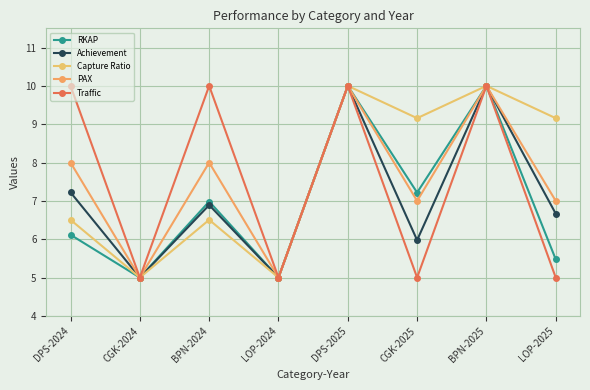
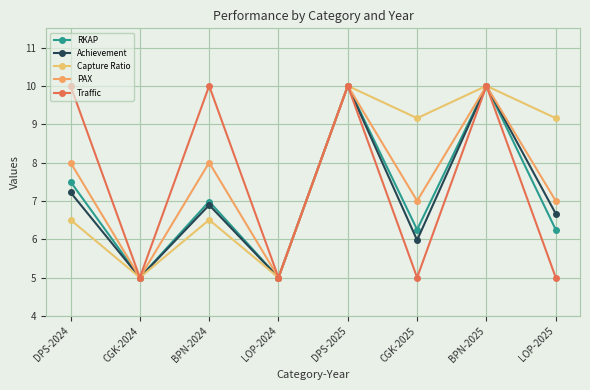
RKAP, DPS-2024: 6.1 -> 7.5
RKAP, CGK-2025: 7.2 -> 6.3
RKAP, LOP-2025: 5.5 -> 6.3
